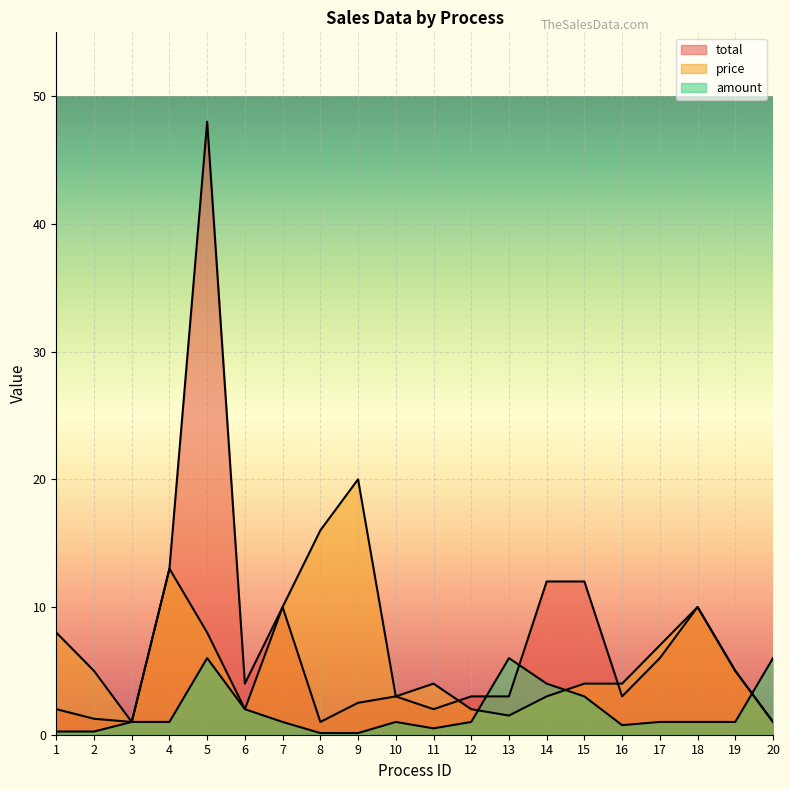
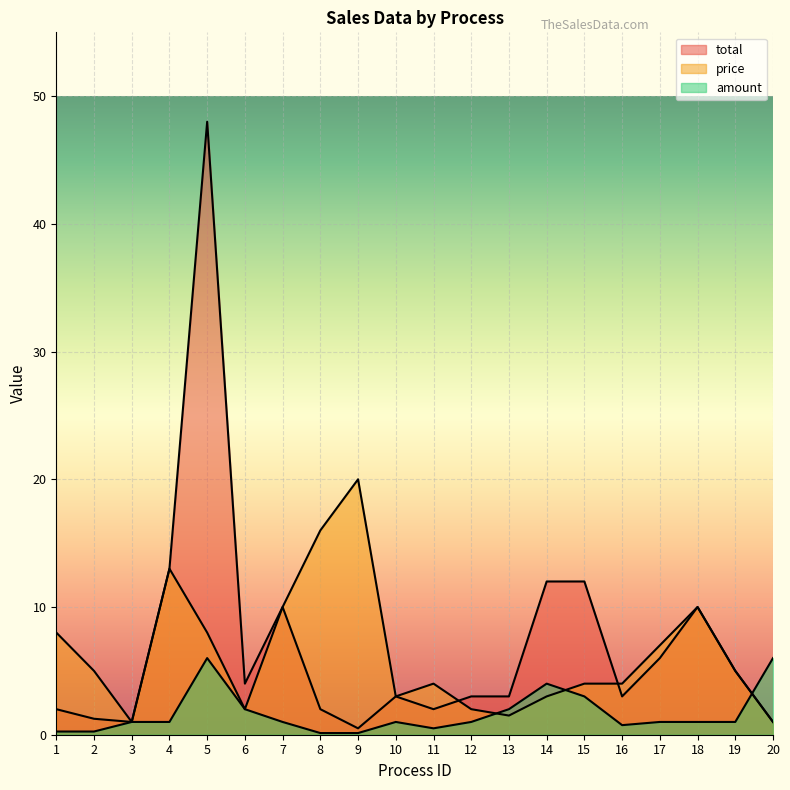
total, 8: 1 -> 2
total, 9: 2.5 -> 0.5
amount, 13: 6 -> 2
